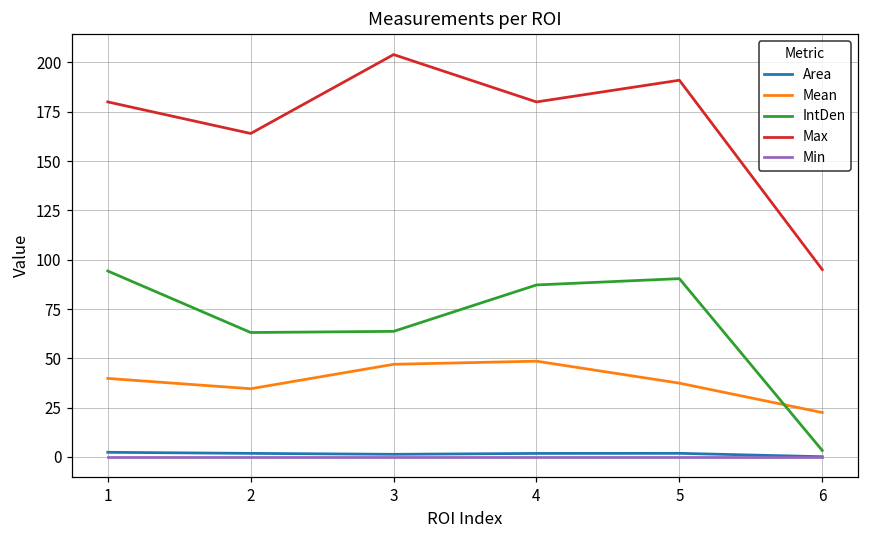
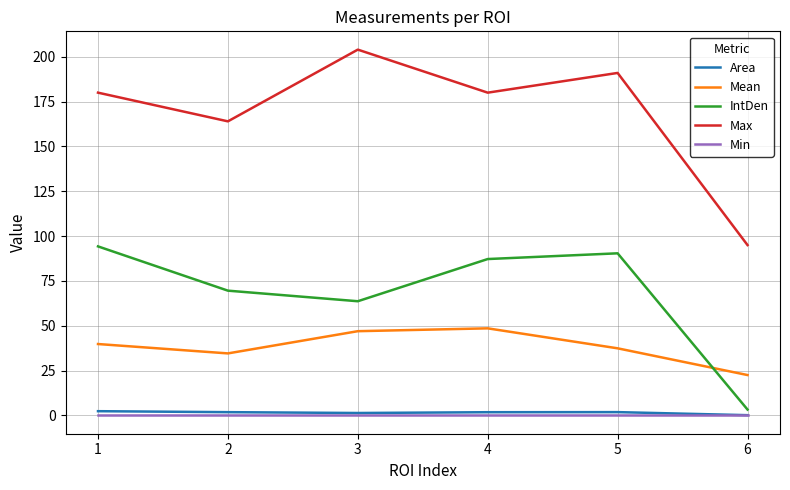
IntDen, 2: 63 -> 70
